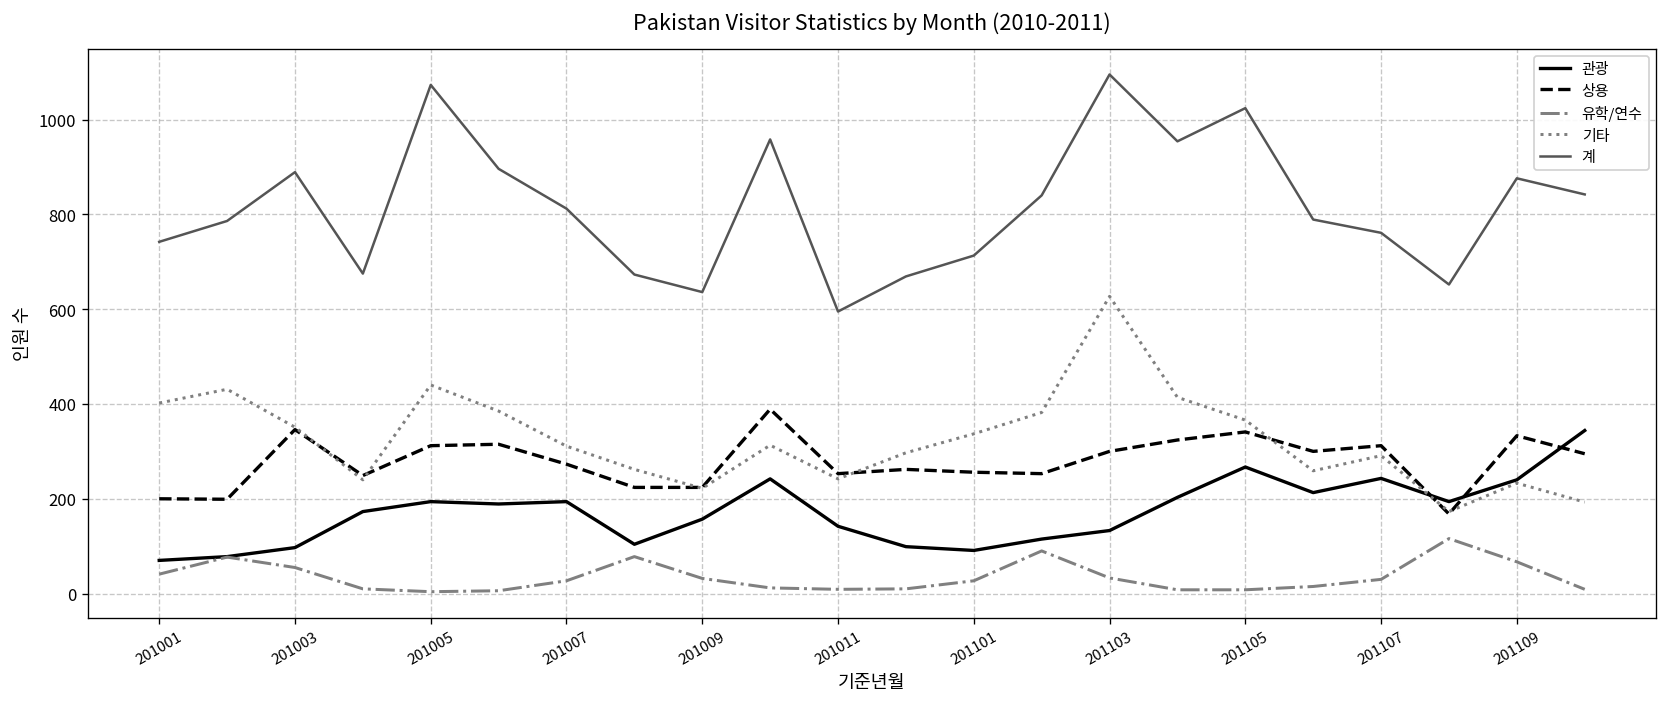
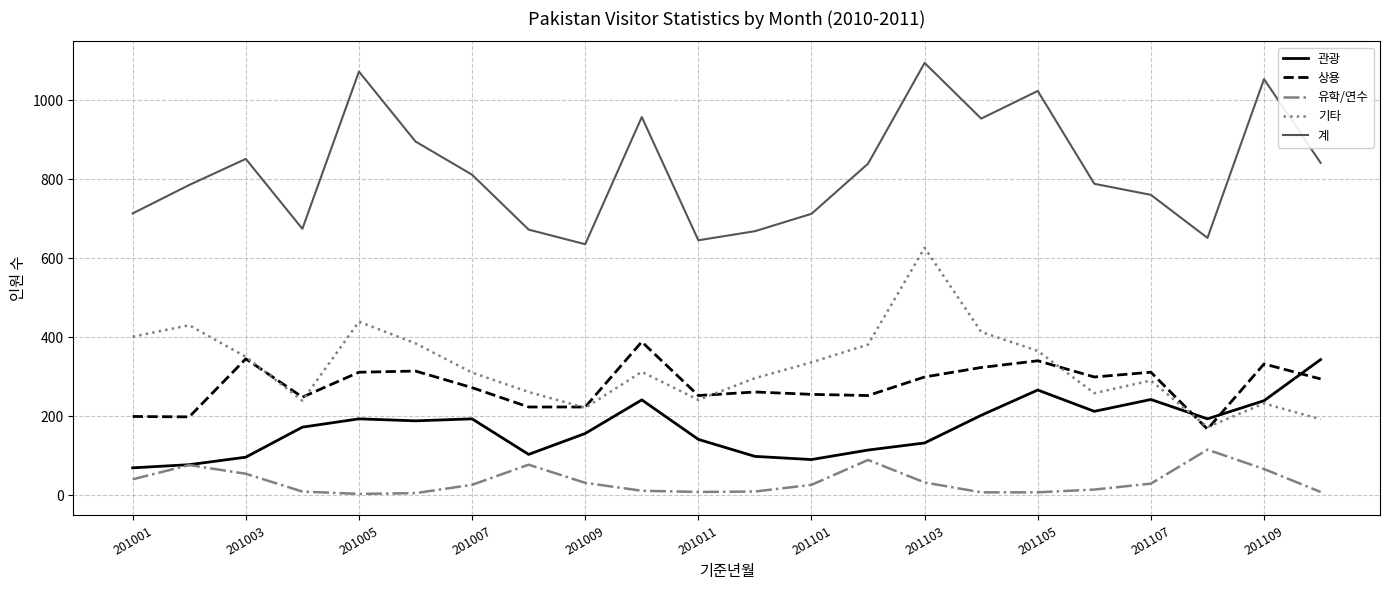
계, 201001: 740 -> 710
계, 201003: 890 -> 850
계, 201011: 600 -> 650
계, 201109: 880 -> 1050
